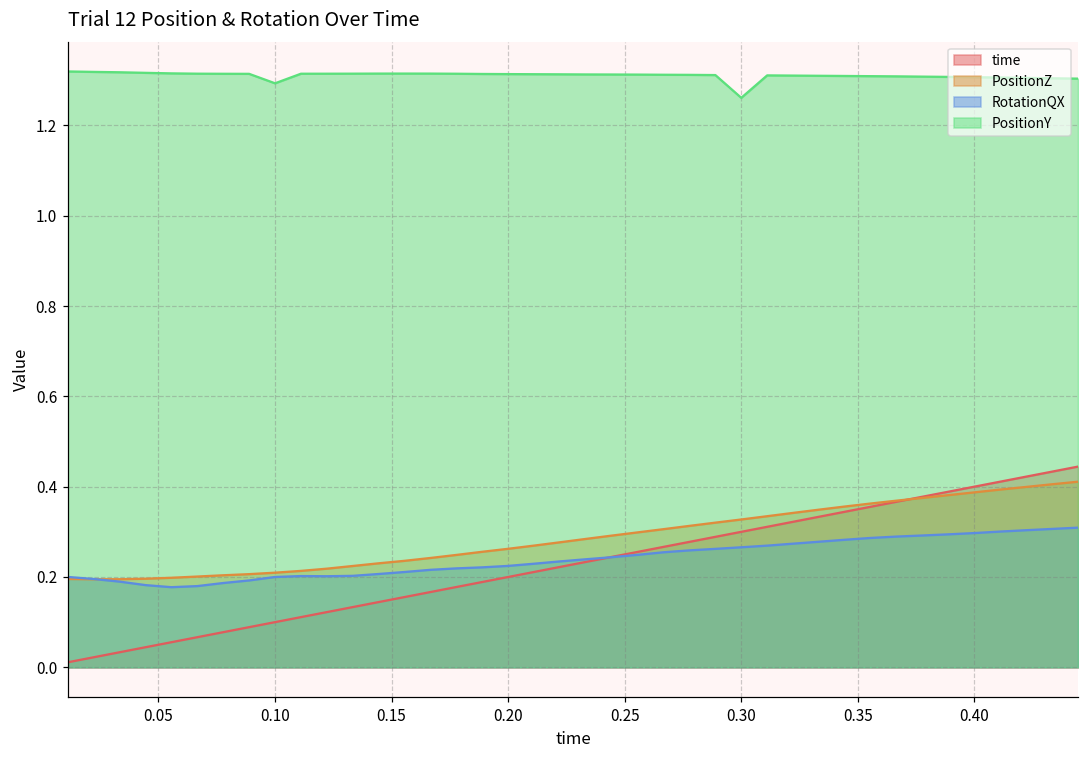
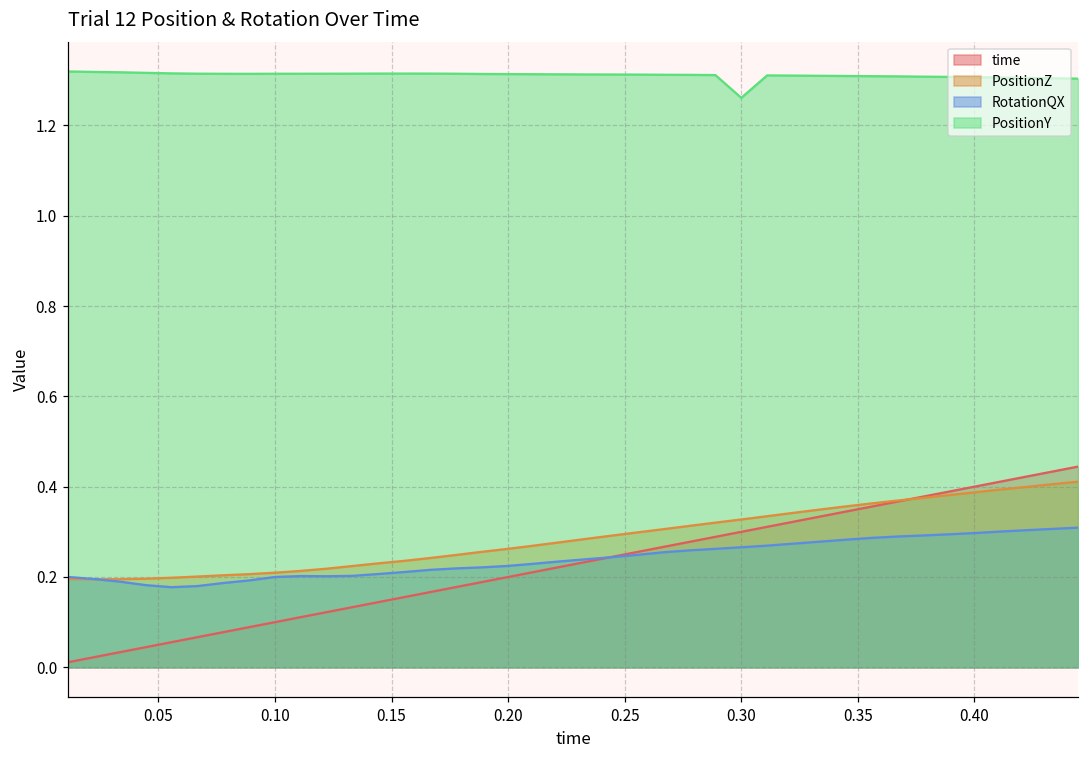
PositionY, 0.10: 1.29 -> 1.31
